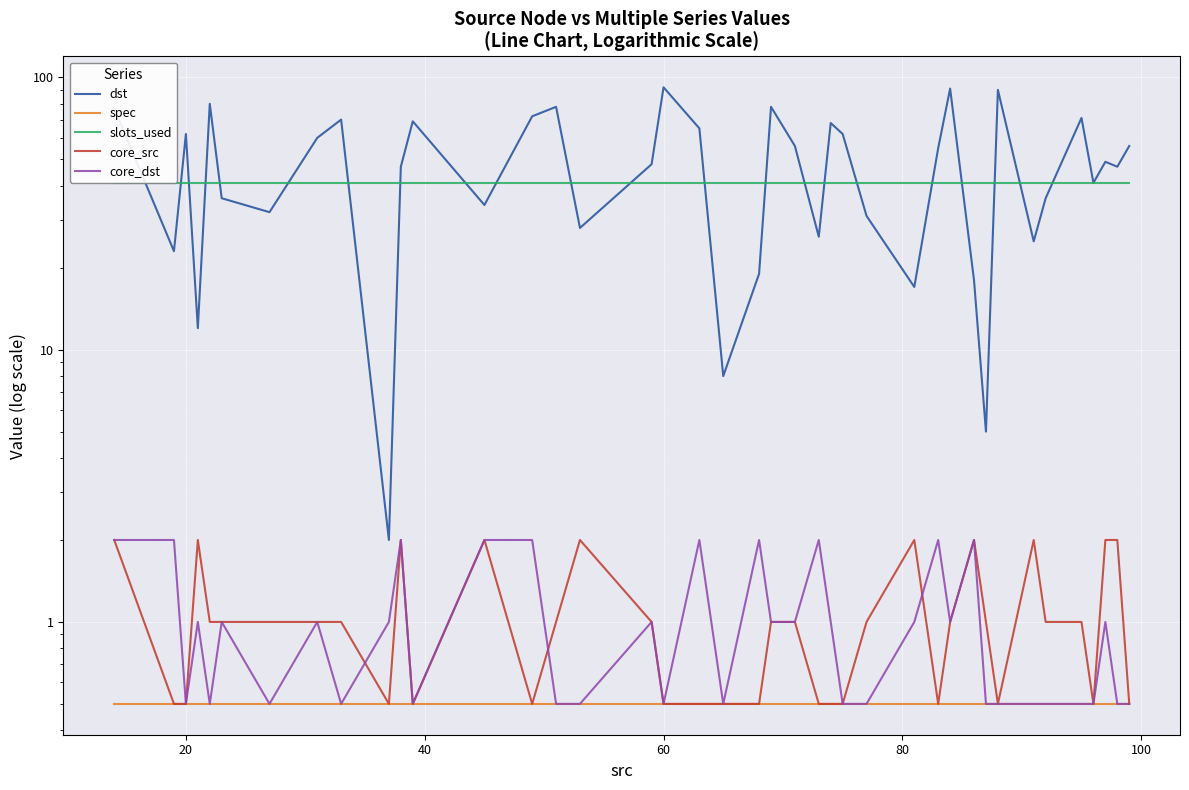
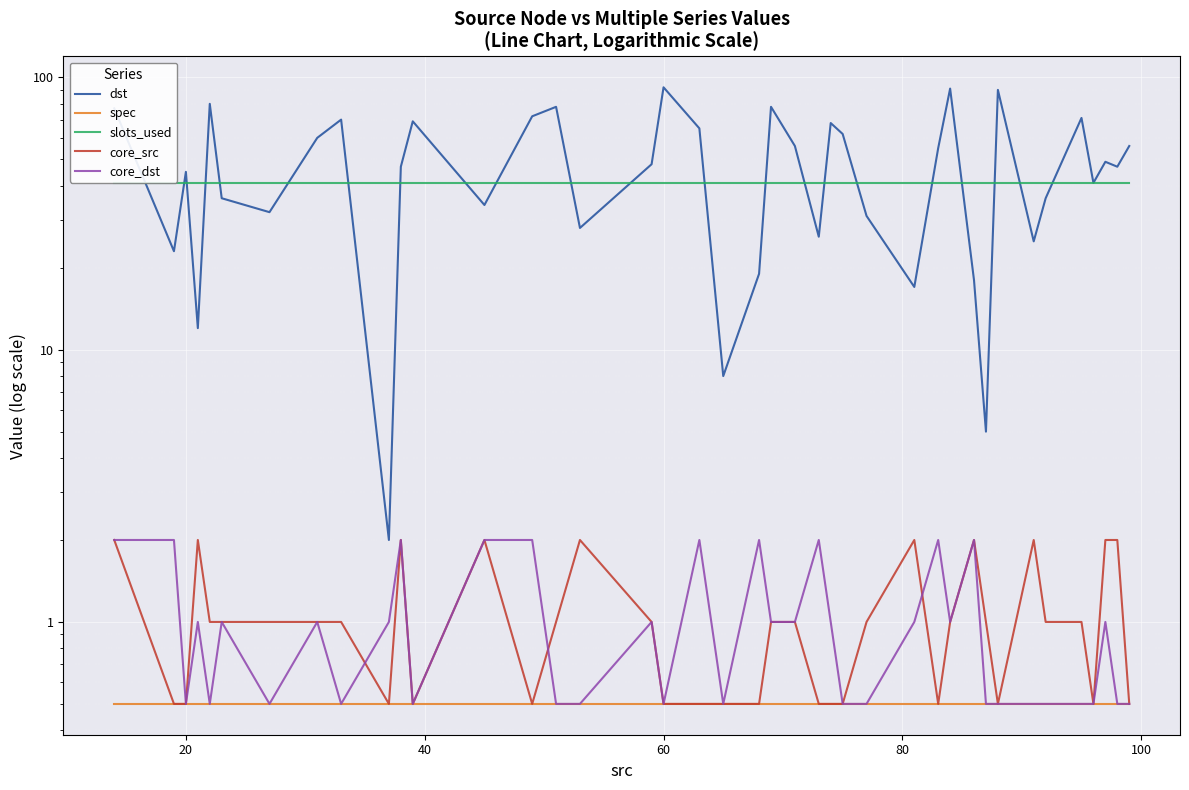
dst, 20: 62 -> 45
